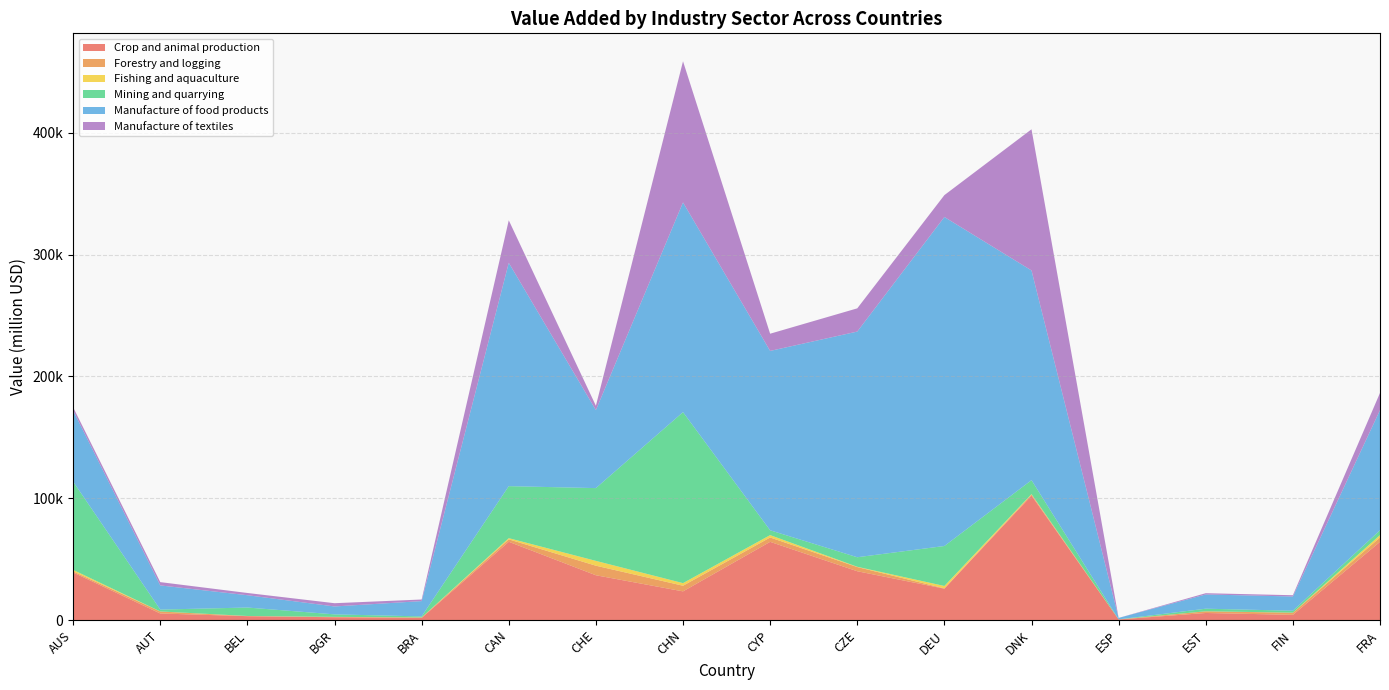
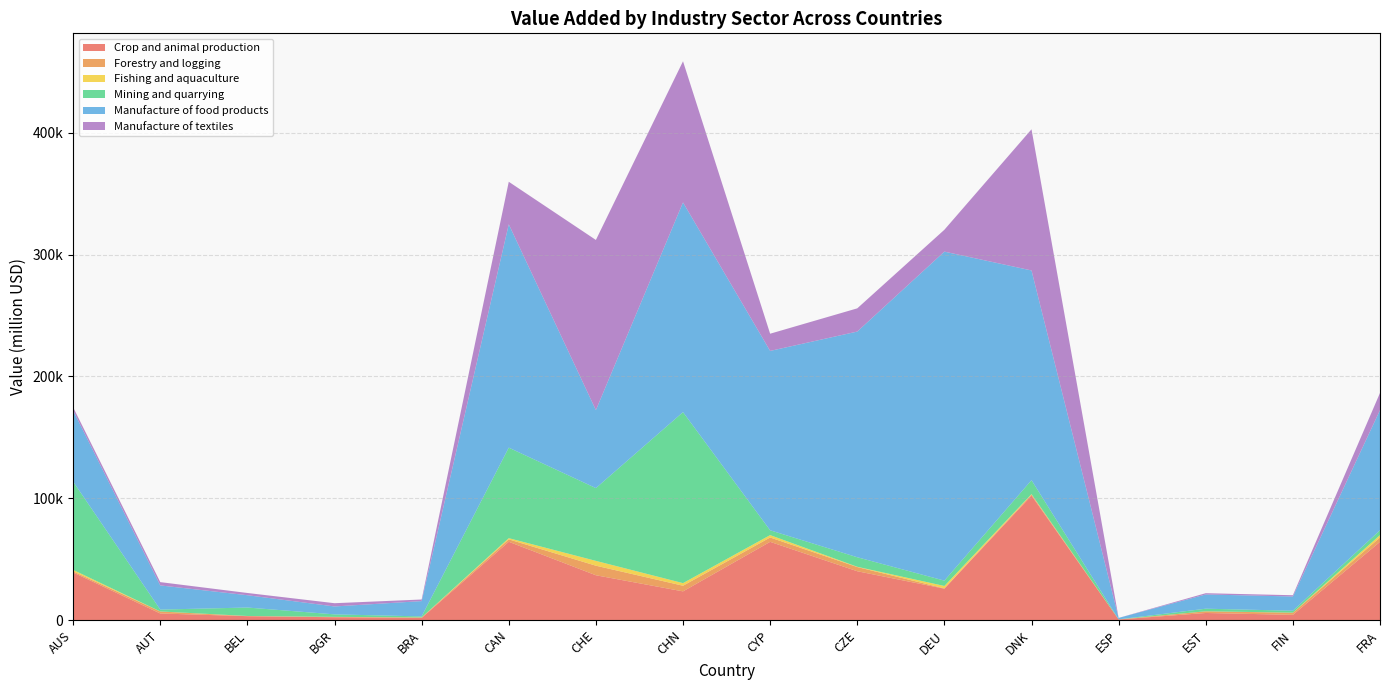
Mining and quarrying, CAN: 43000 -> 74000
Manufacture of textiles, CHE: 4000 -> 140000
Mining and quarrying, DEU: 33000 -> 4000
